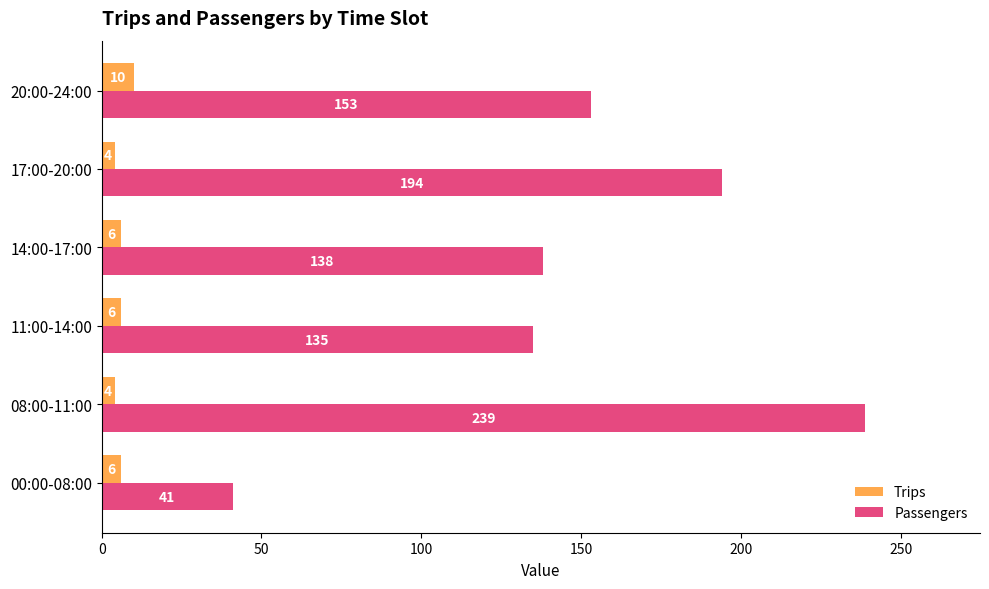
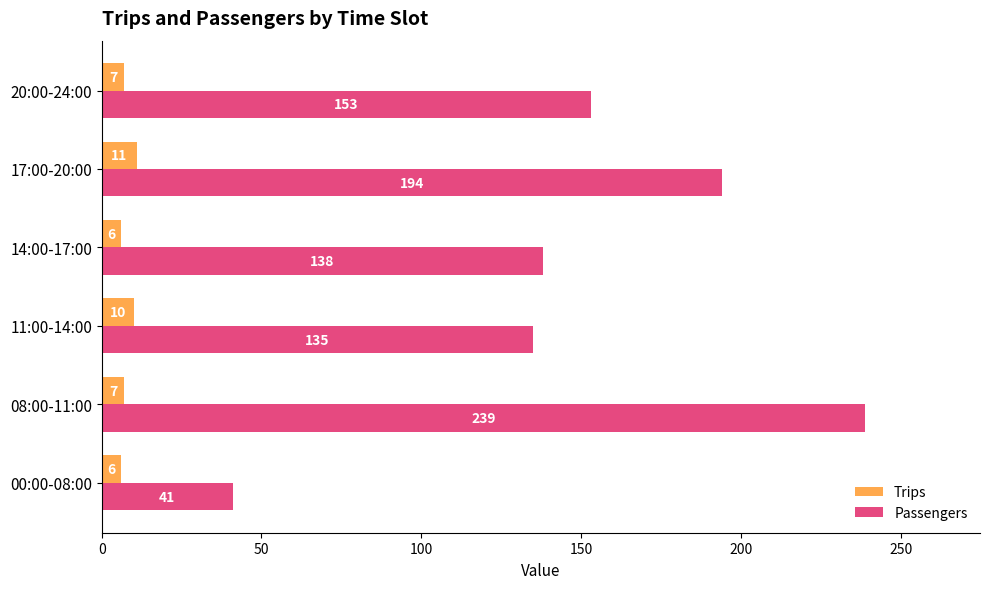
Trips, 20:00-24:00: 10 -> 7
Trips, 17:00-20:00: 4 -> 11
Trips, 11:00-14:00: 6 -> 10
Trips, 08:00-11:00: 4 -> 7
